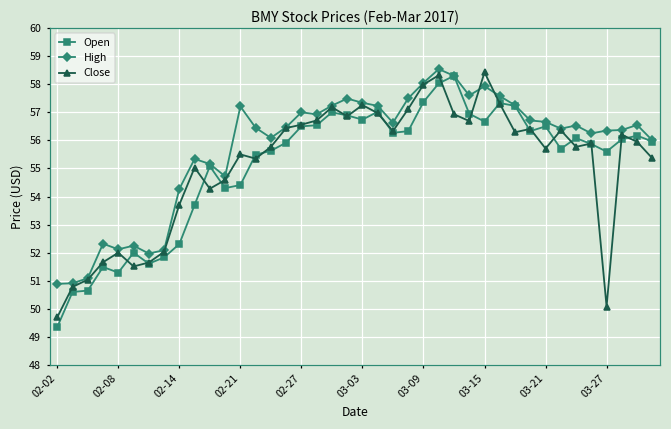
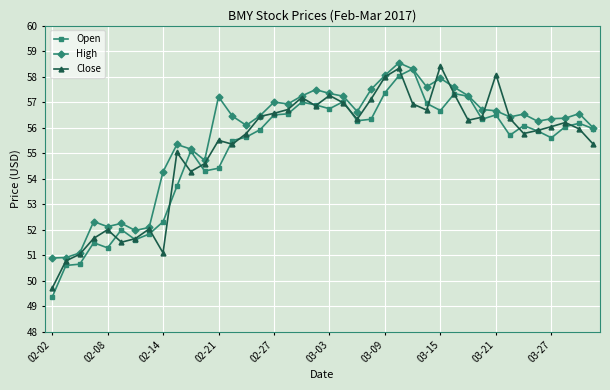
Close, 02-14: 53.7 -> 51.1
Close, 03-21: 55.7 -> 58.1
Close, 03-27: 50.1 -> 56.0
